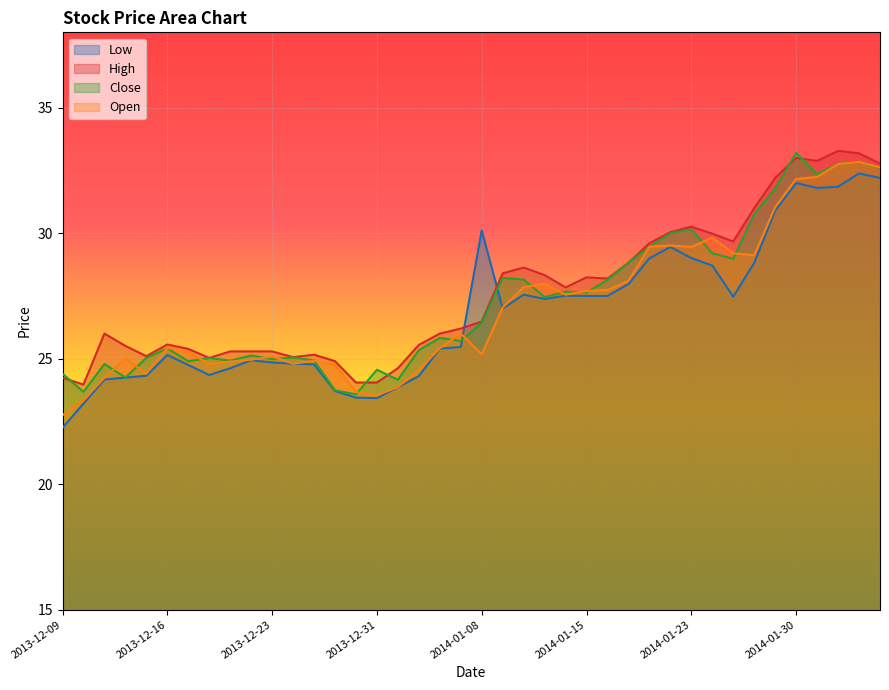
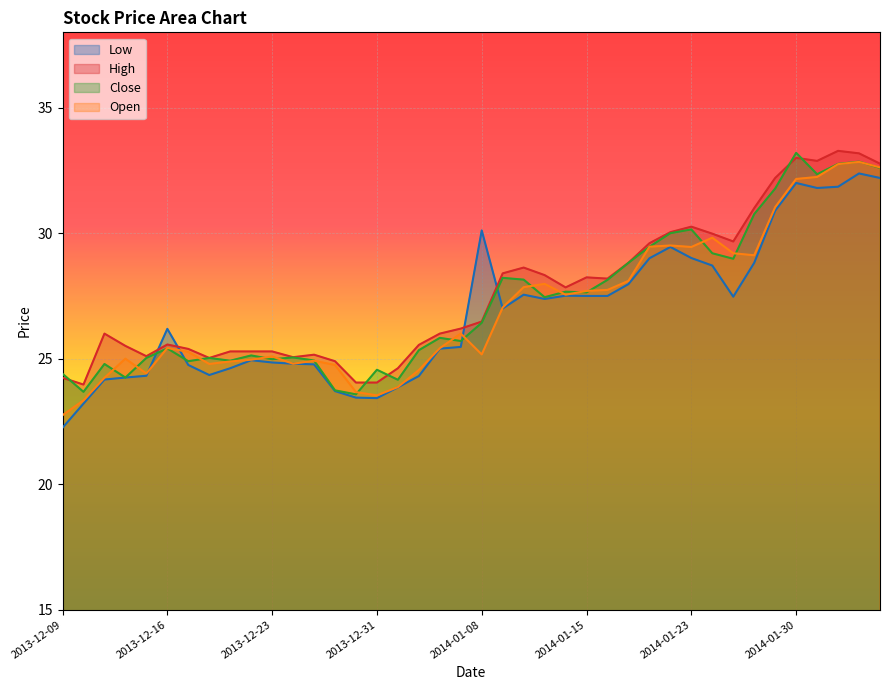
Low, 2013-12-16: 25.2 -> 26.2
